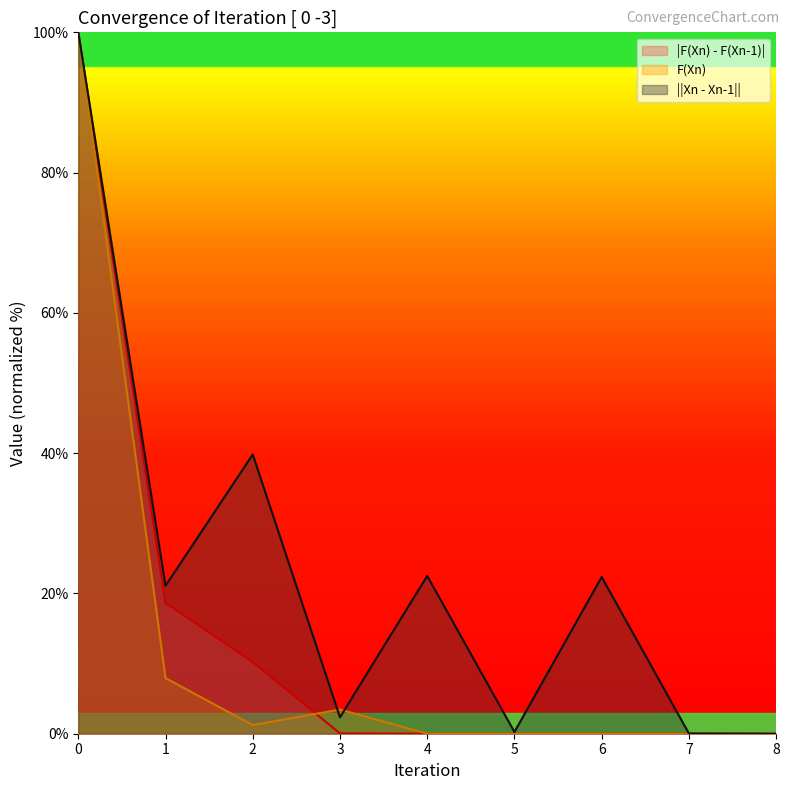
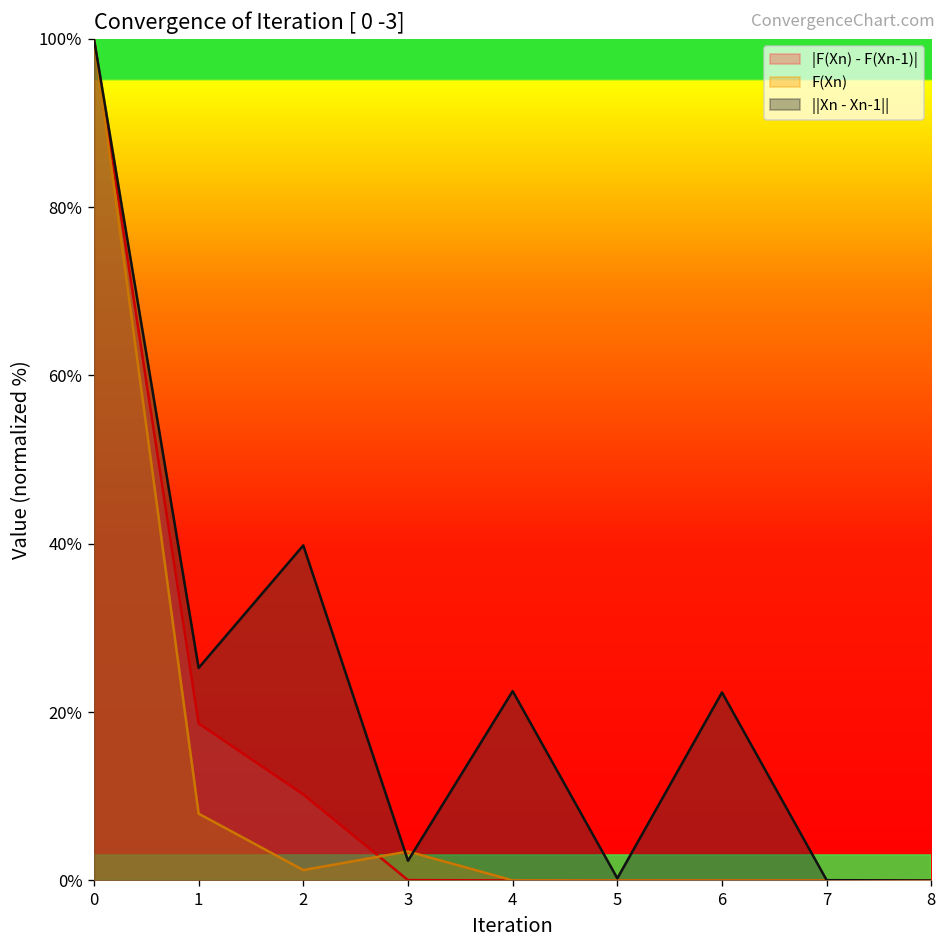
||Xn - Xn-1||, 1: 21% -> 25%
